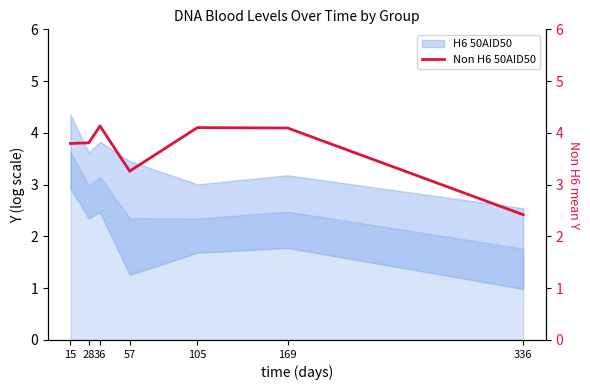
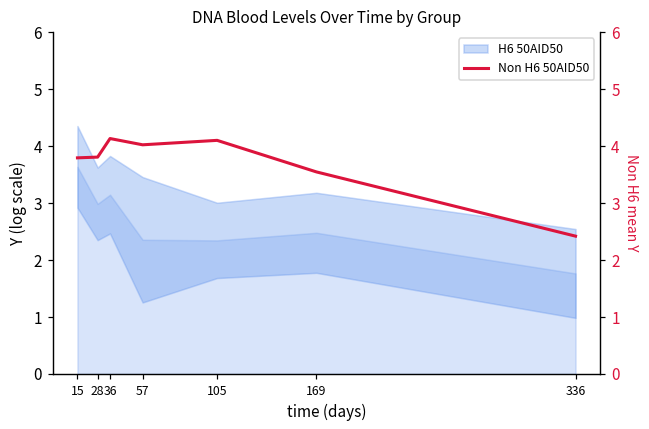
Non H6 50AID50, 57: 3.3 -> 4.0
Non H6 50AID50, 169: 4.1 -> 3.5
